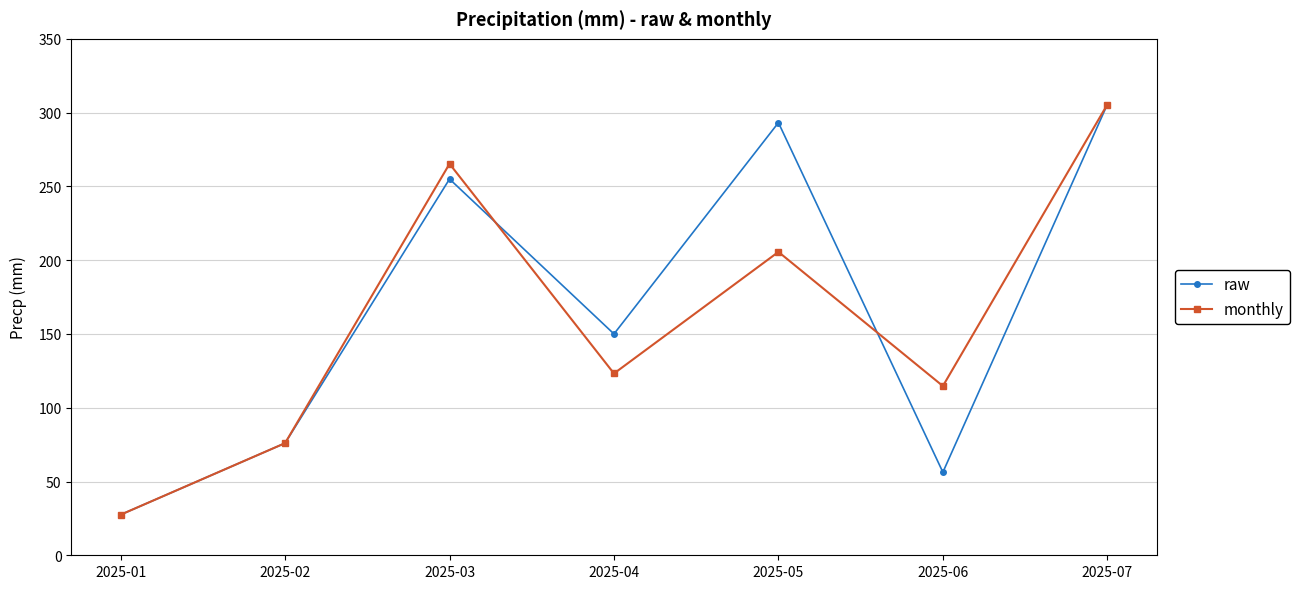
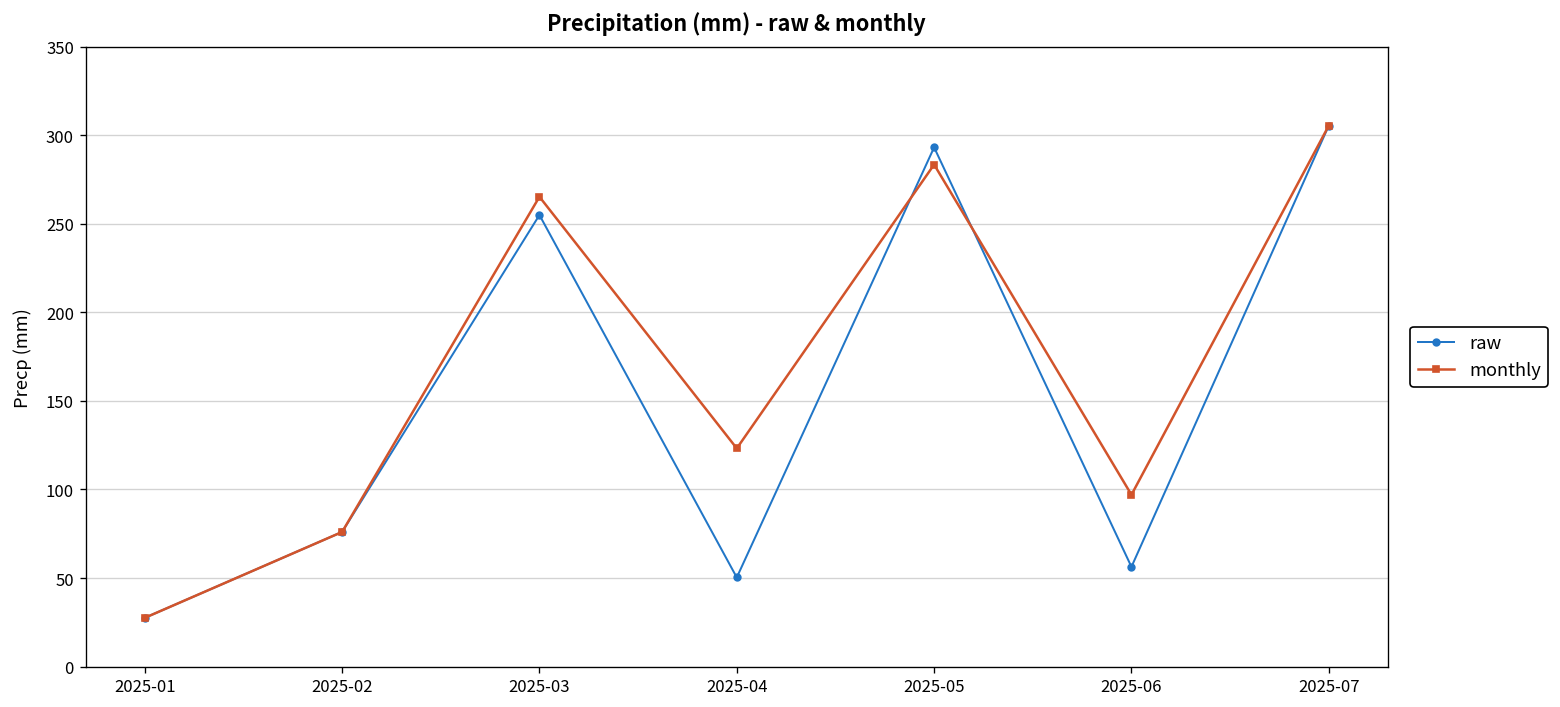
raw, 2025-04: 150 -> 50
monthly, 2025-05: 206 -> 284
monthly, 2025-06: 115 -> 97
